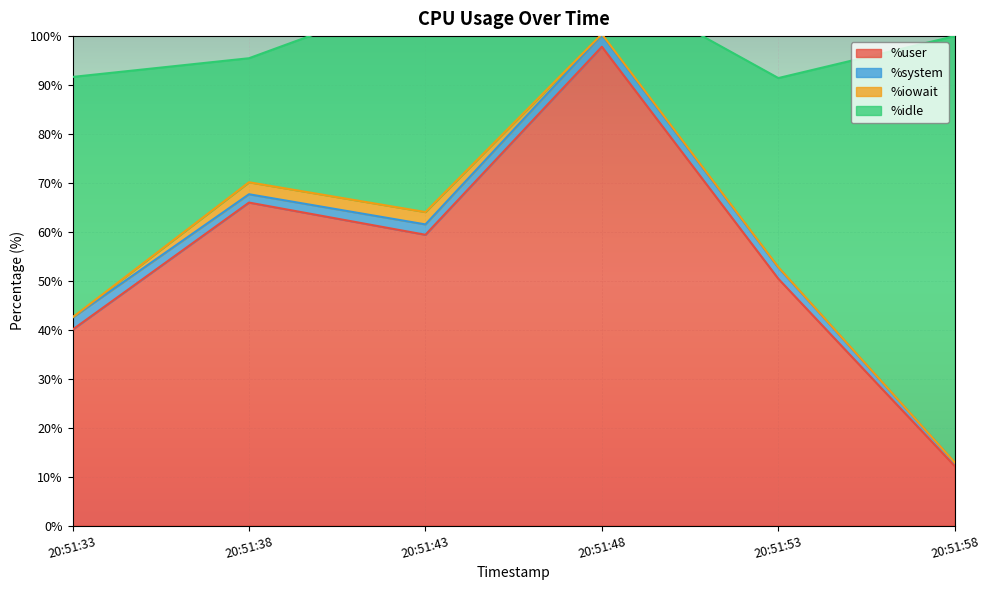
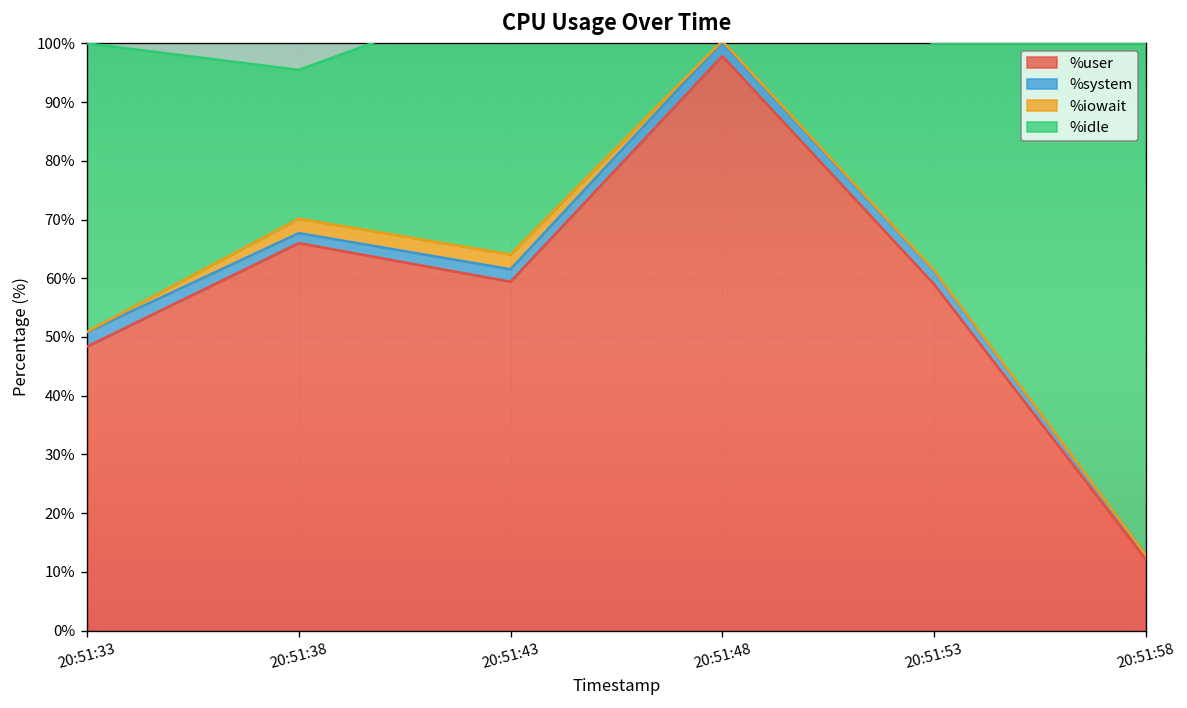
%user, 20:51:33: 40% -> 48%
%user, 20:51:53: 50% -> 59%
